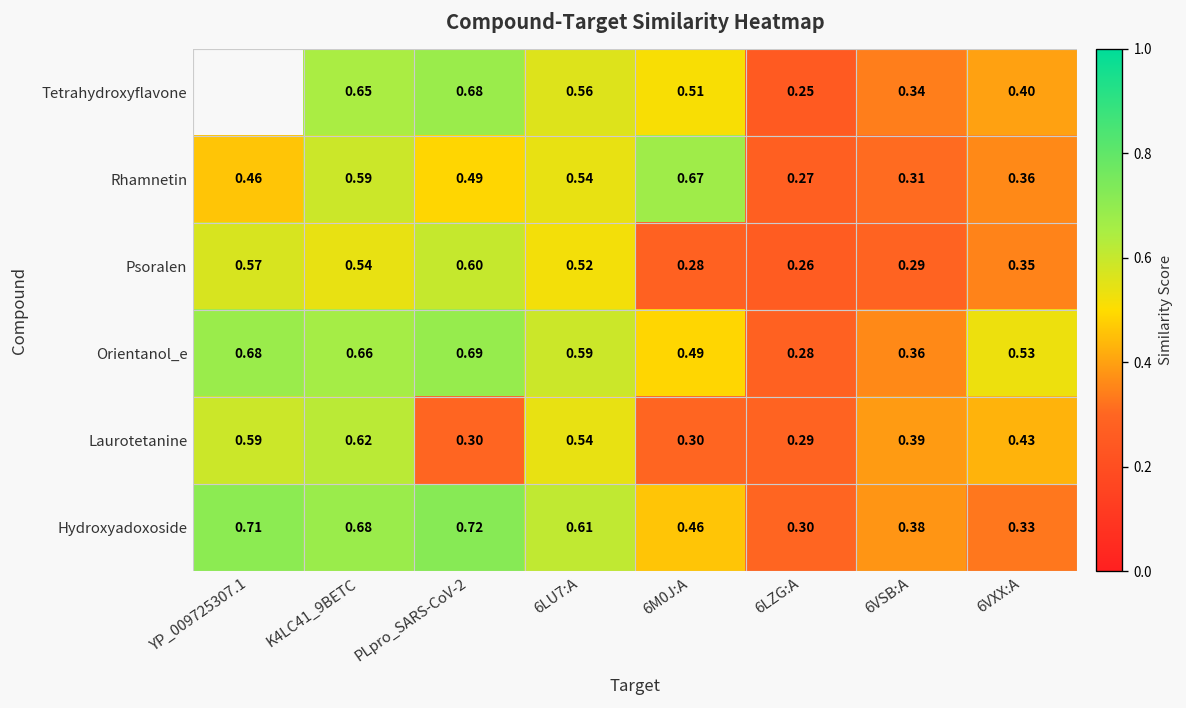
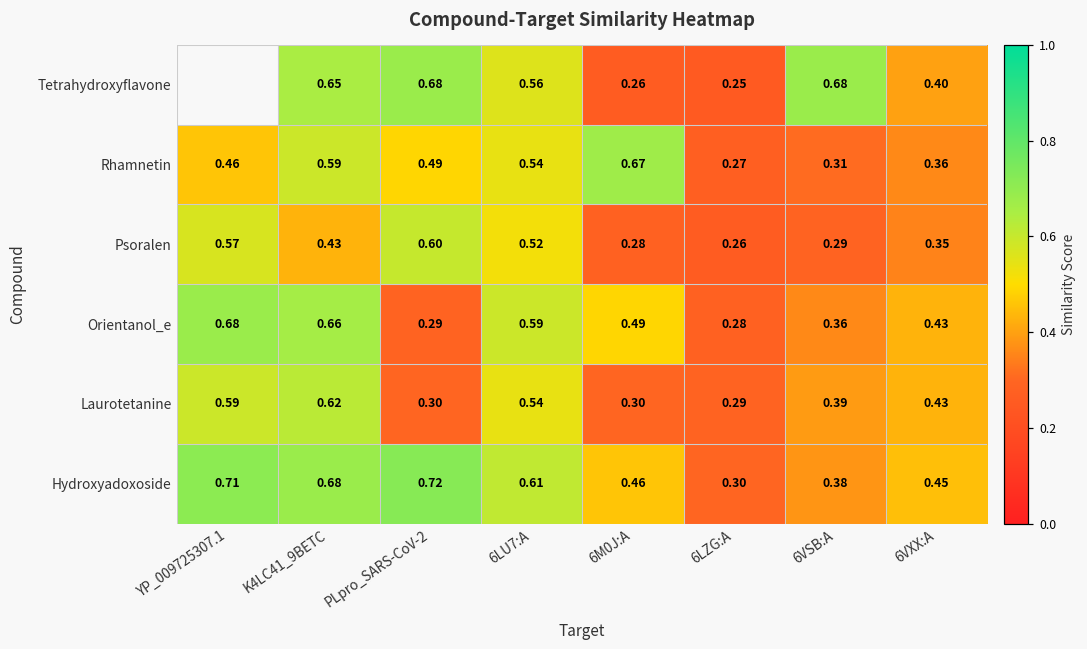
Tetrahydroxyflavone, 6M0J:A: 0.51 -> 0.26
Tetrahydroxyflavone, 6VSB:A: 0.34 -> 0.68
Psoralen, K4LC41_9BETC: 0.54 -> 0.43
Orientanol_e, PLpro_SARS-CoV-2: 0.69 -> 0.29
Orientanol_e, 6VXX:A: 0.53 -> 0.43
Hydroxyadoxoside, 6VXX:A: 0.33 -> 0.45
